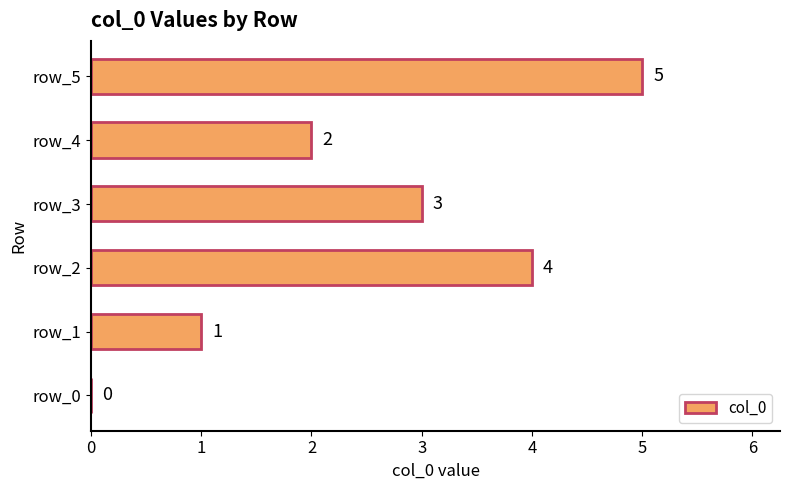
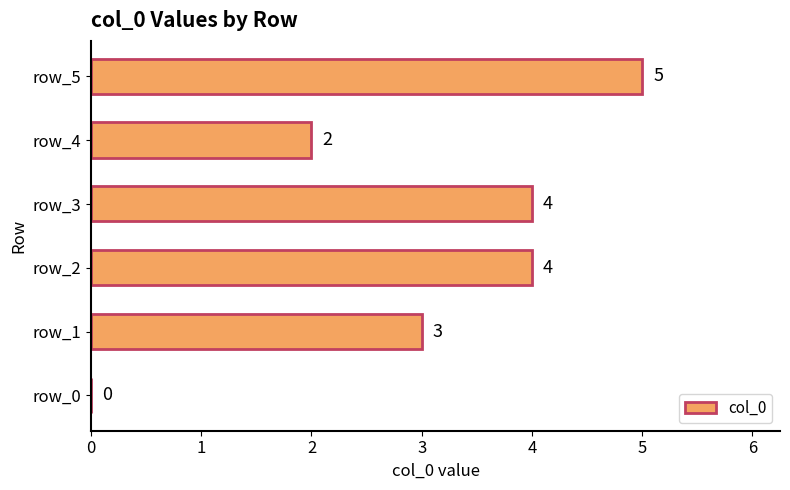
row_3: 3 -> 4
row_1: 1 -> 3
